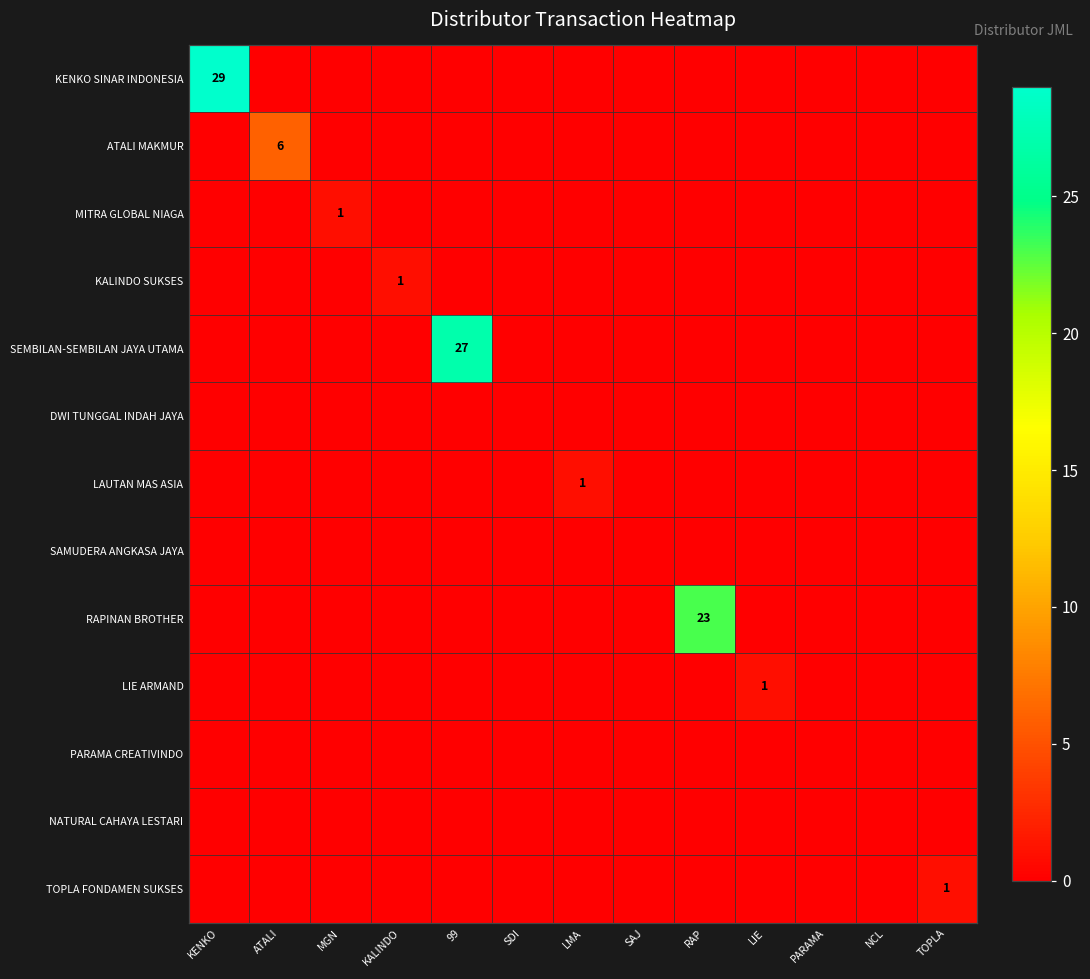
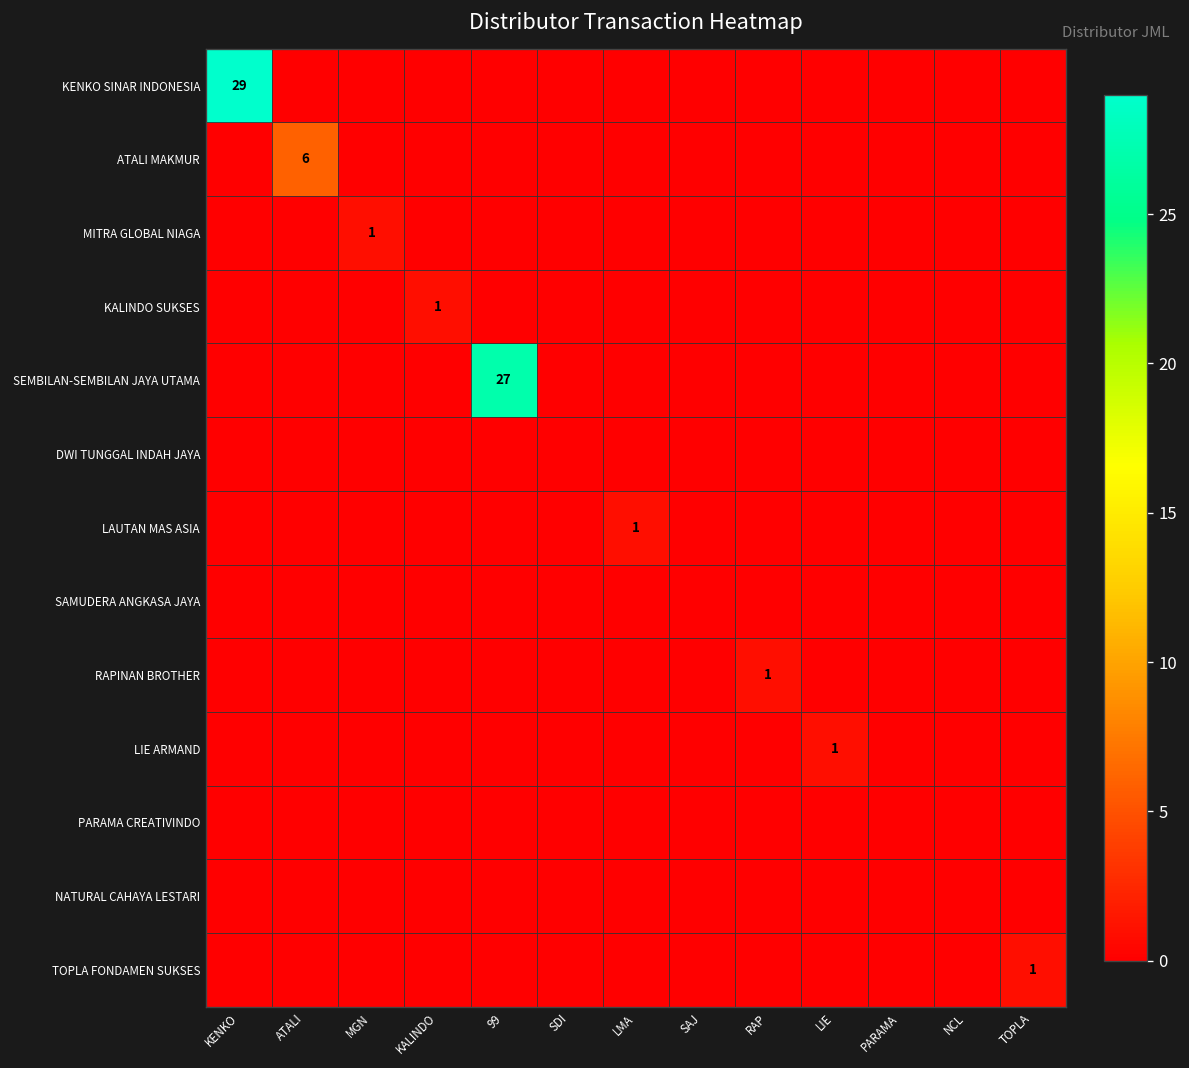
RAPINAN BROTHER, RAP: 23 -> 1
